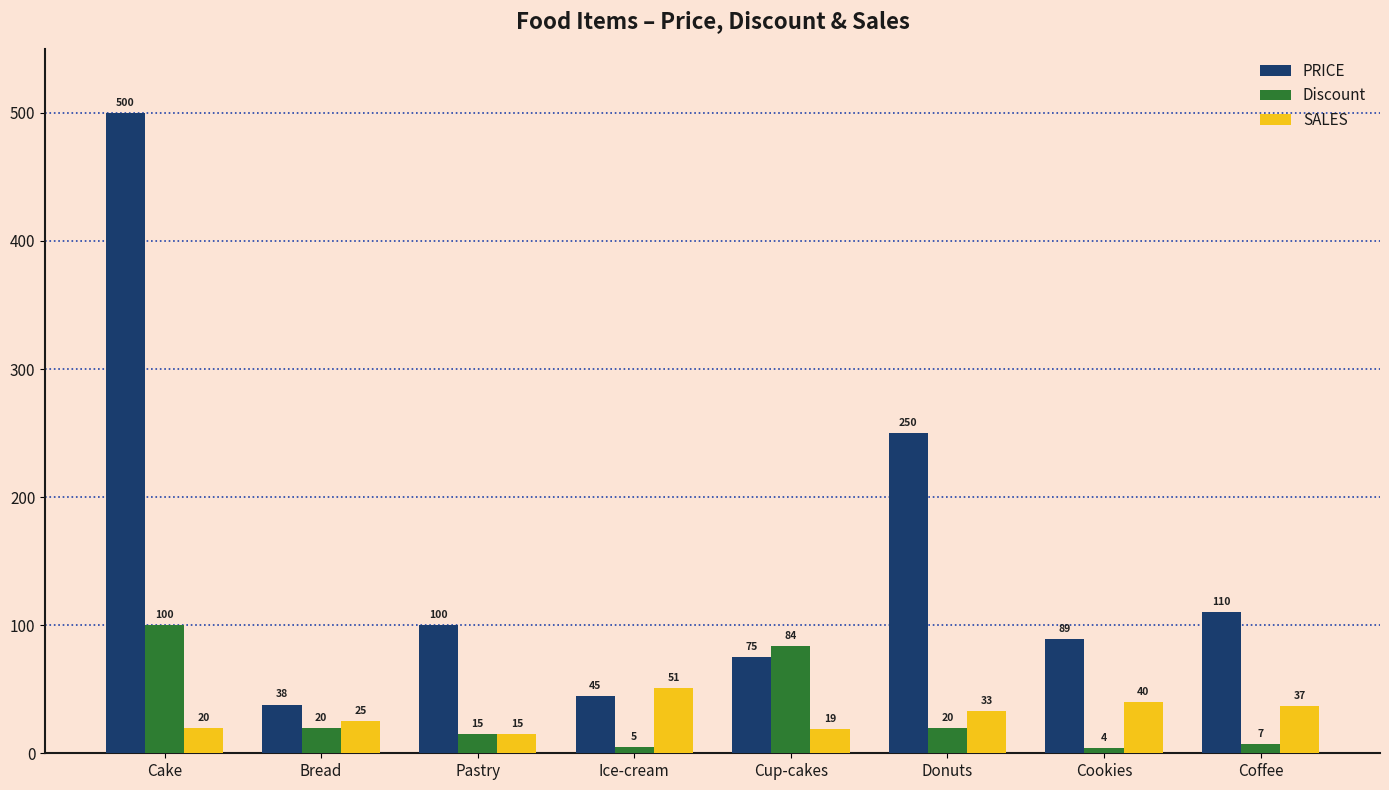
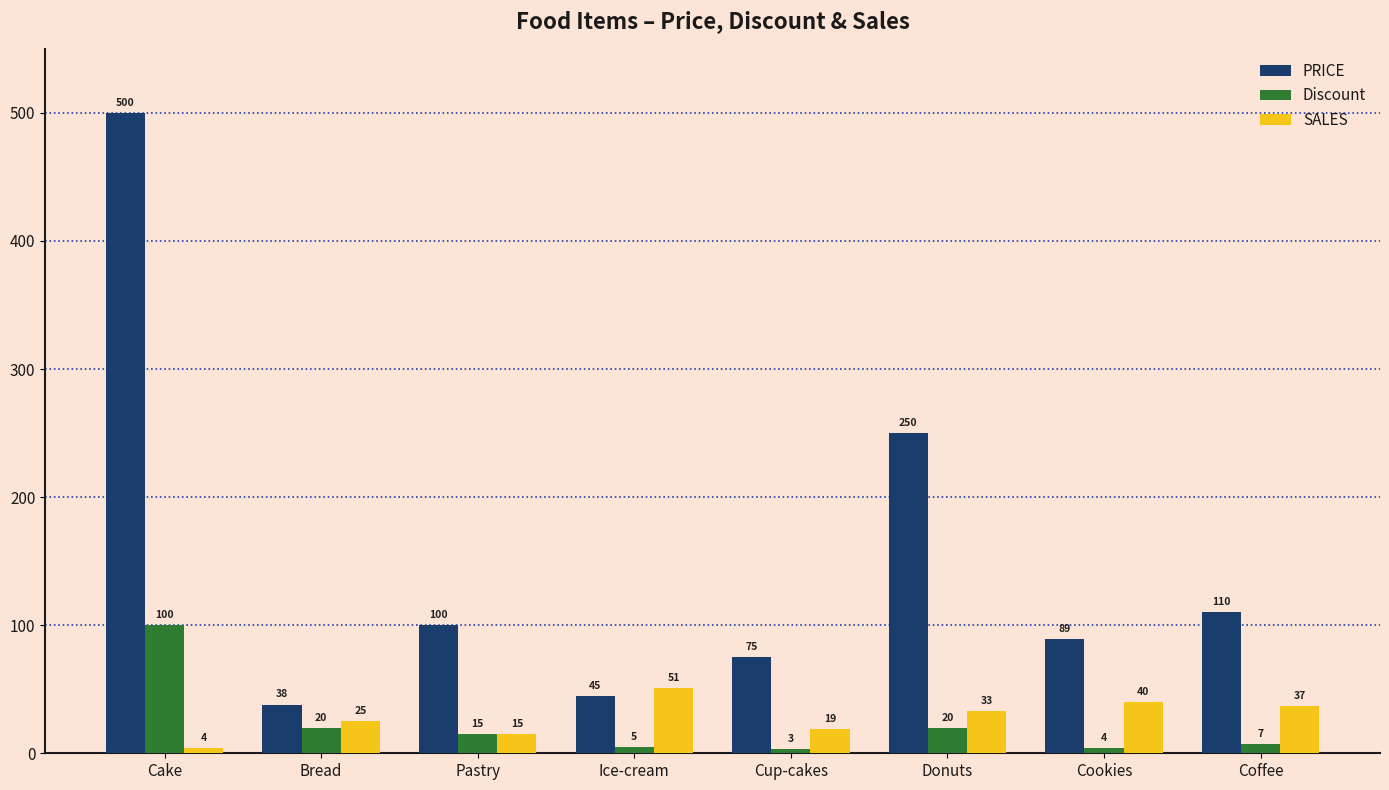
SALES, Cake: 20 -> 4
Discount, Cup-cakes: 84 -> 3
